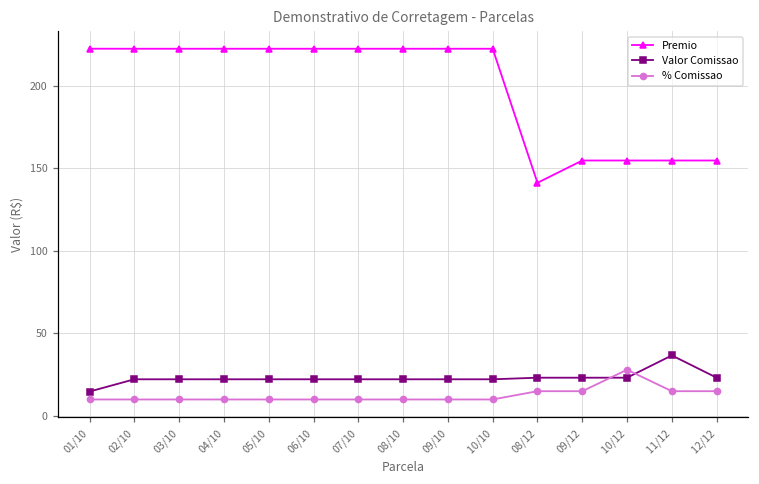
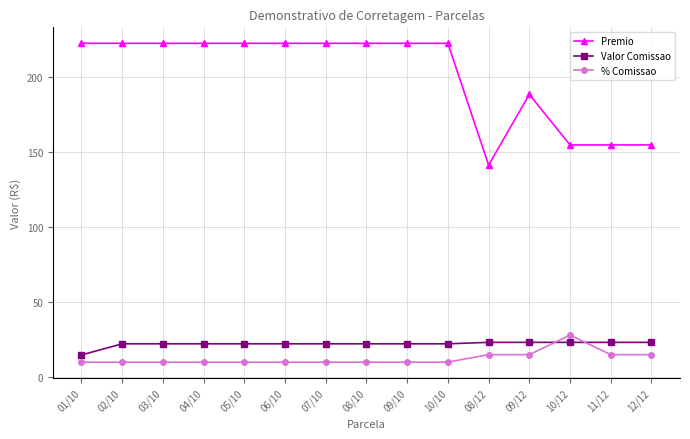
Premio, 09/12: 155 -> 188
Valor Comissao, 11/12: 37 -> 23
